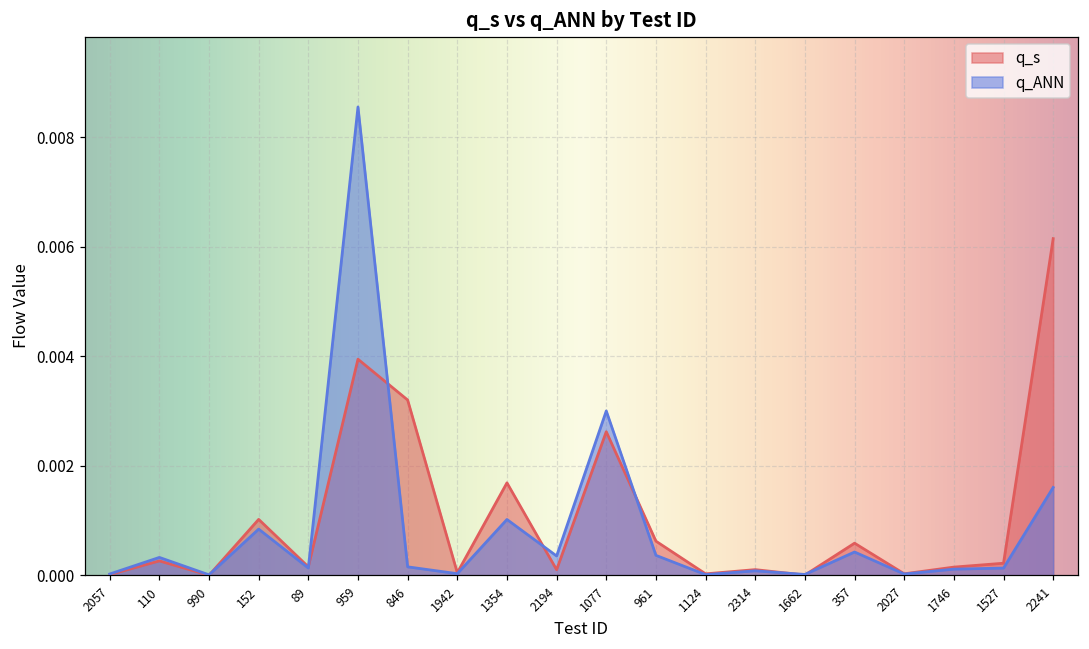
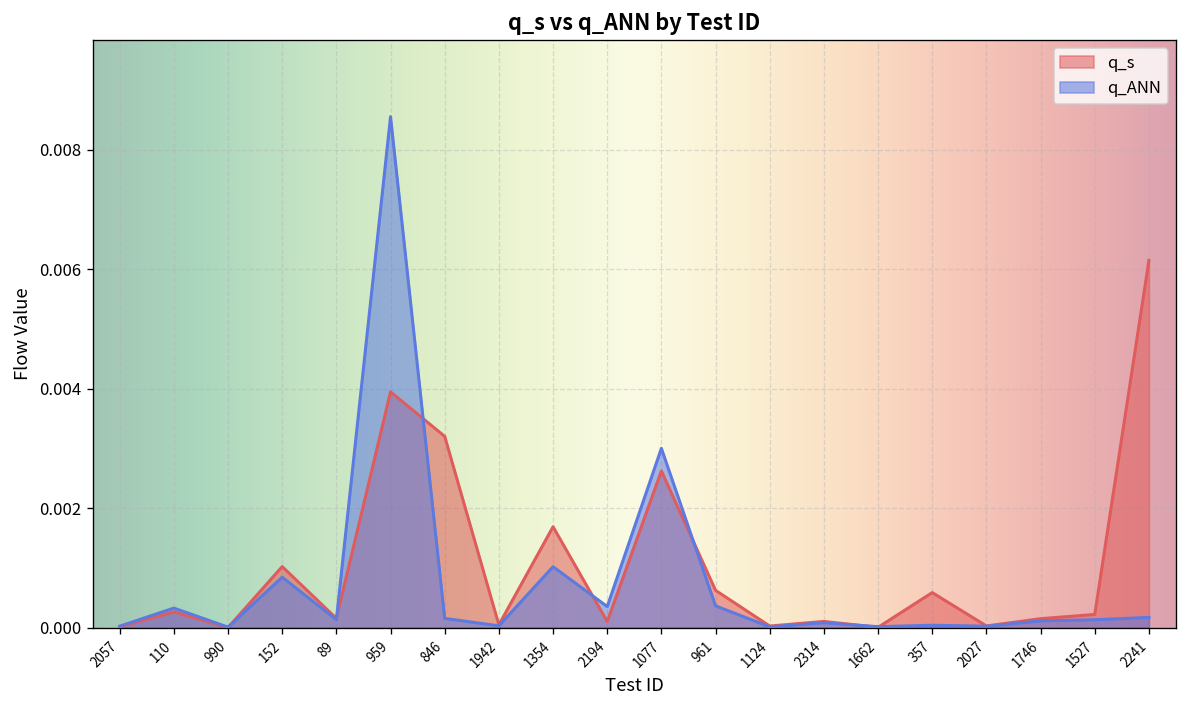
q_ANN, 357: 0.0004 -> 0.0000
q_ANN, 2241: 0.0016 -> 0.0002
